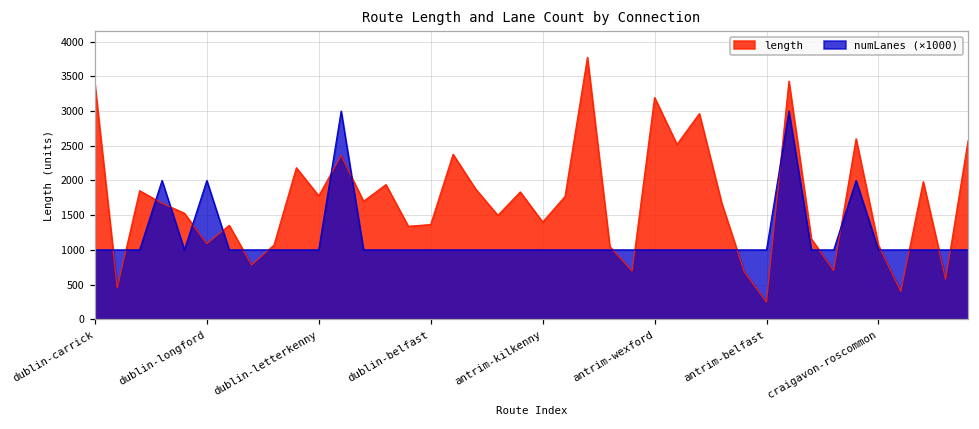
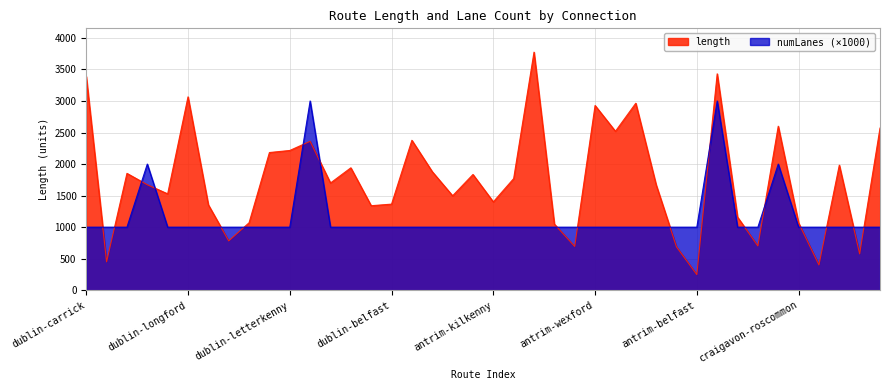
length, dublin-longford: 1100 -> 3100
numLanes (×1000), dublin-longford: 2000 -> 1000
length, dublin-letterkenny: 1800 -> 2200
length, antrim-wexford: 3200 -> 2900
